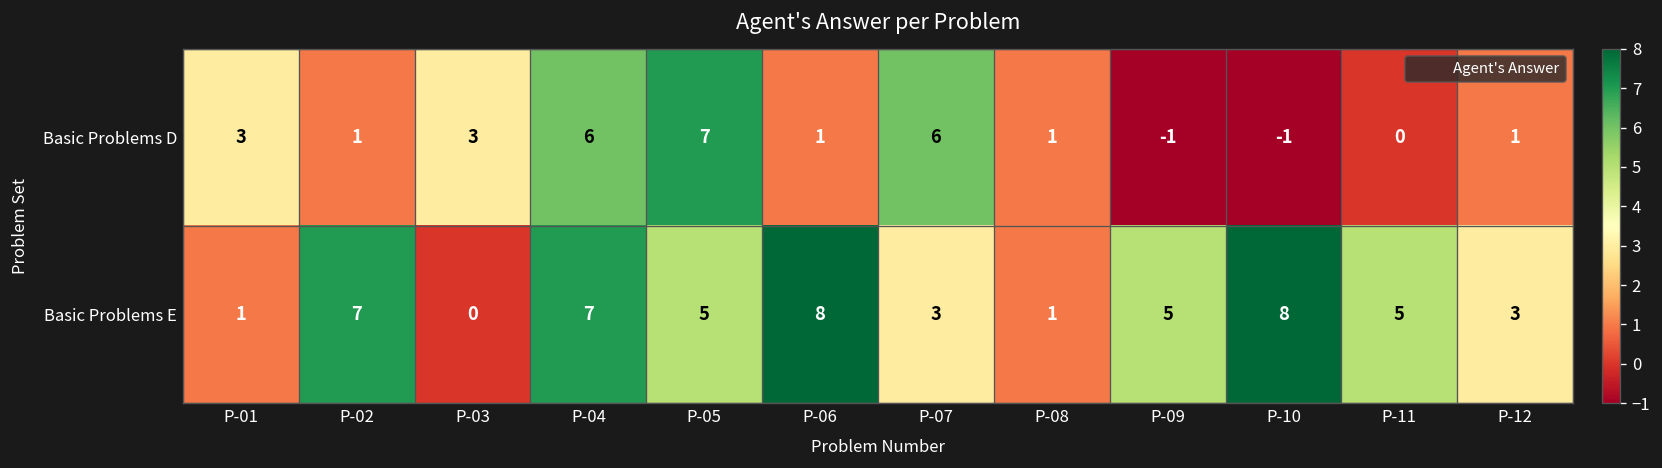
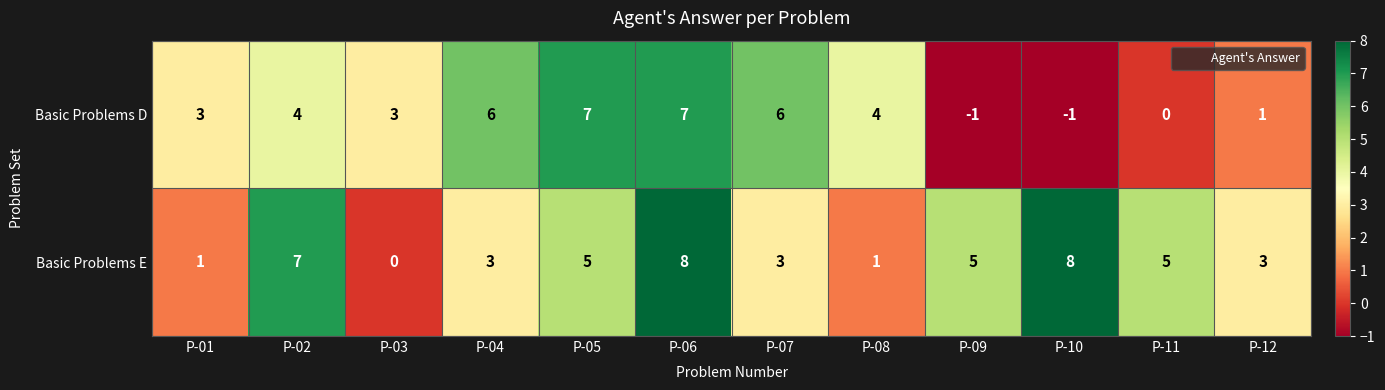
Basic Problems D, P-02: 1 -> 4
Basic Problems D, P-06: 1 -> 7
Basic Problems D, P-08: 1 -> 4
Basic Problems E, P-04: 7 -> 3
